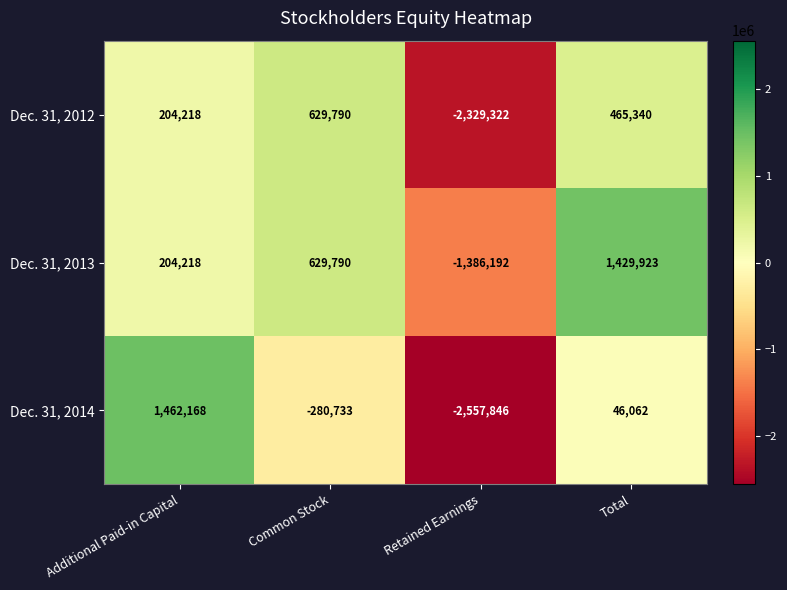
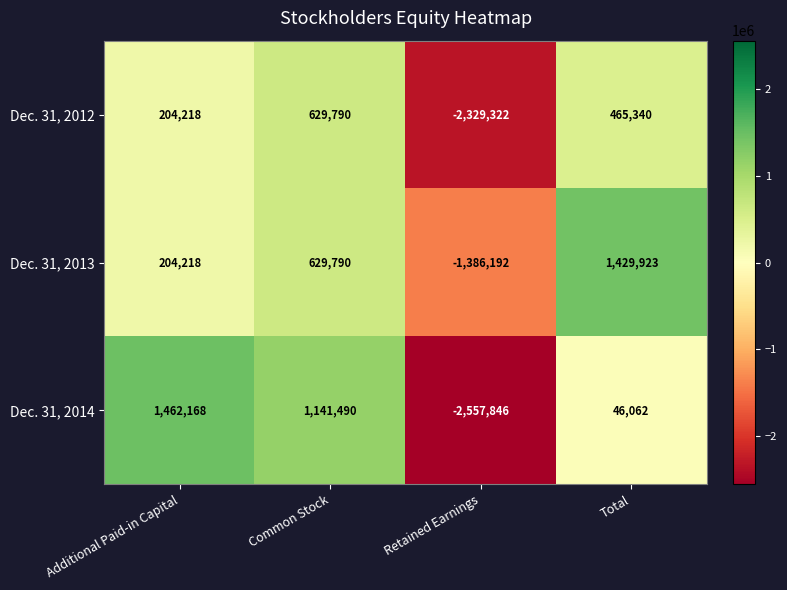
Dec. 31, 2014, Common Stock: -280,733 -> 1,141,490
